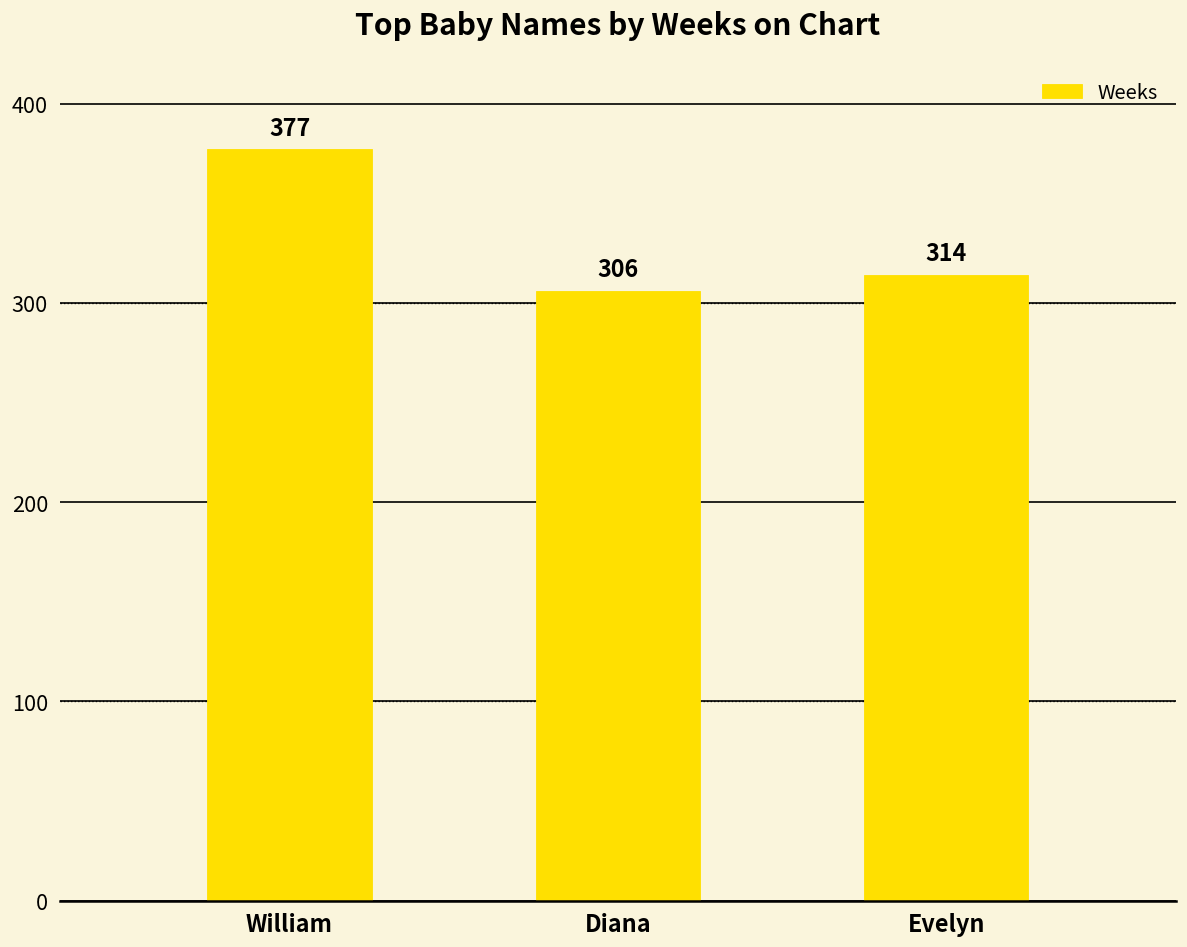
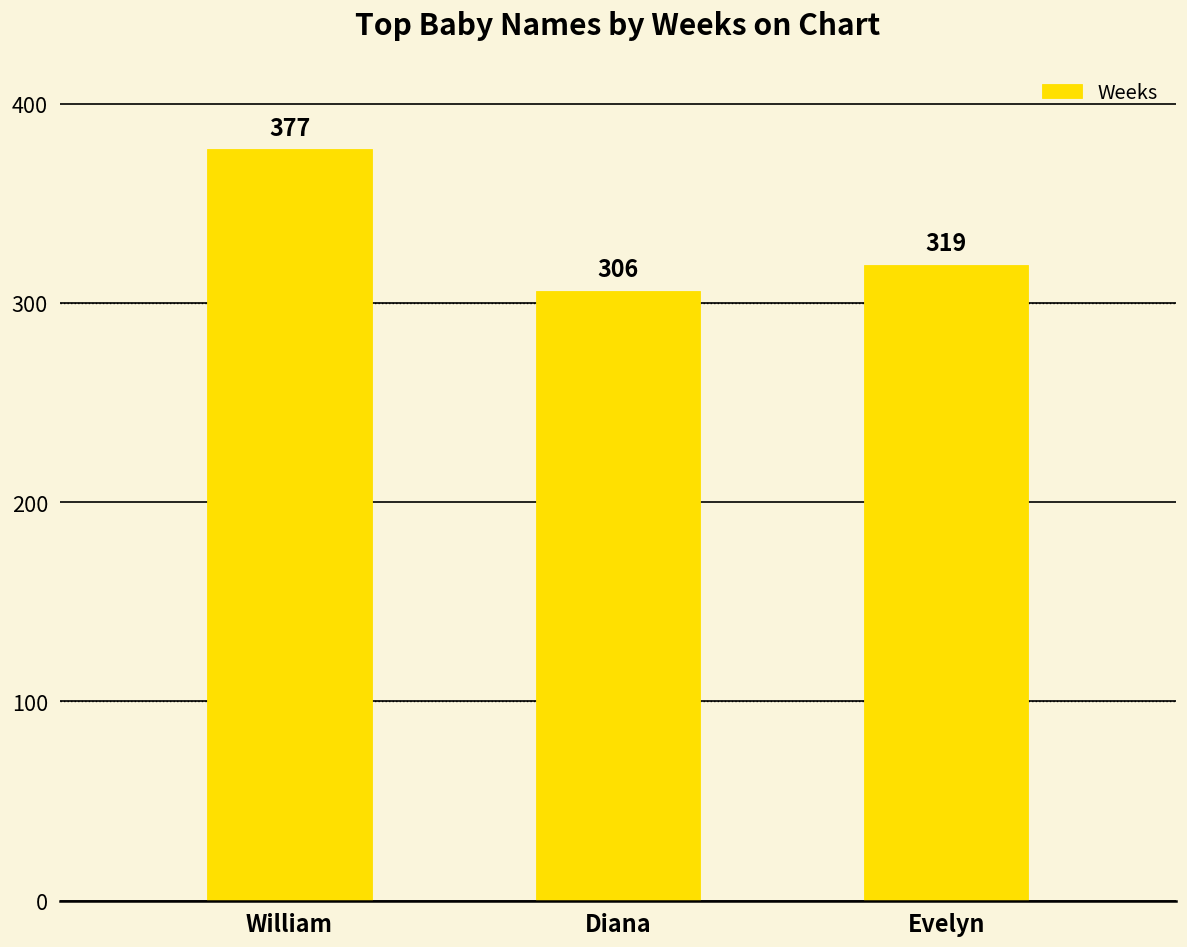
Evelyn: 314 -> 319
